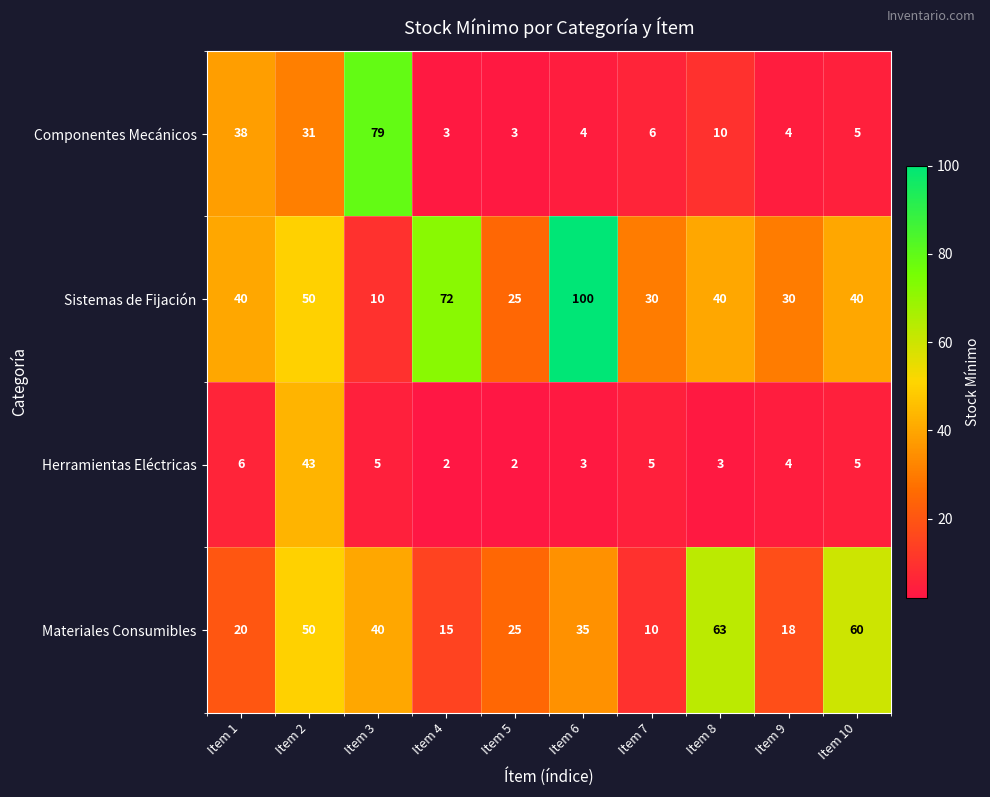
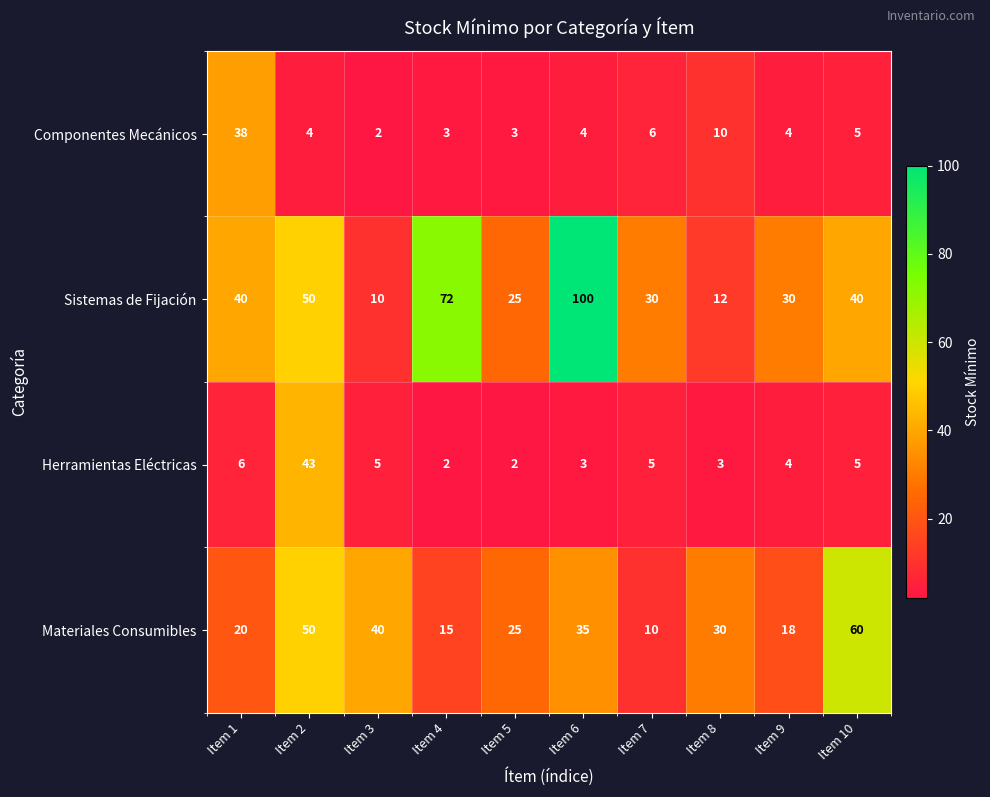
Componentes Mecánicos, Item 2: 31 -> 4
Componentes Mecánicos, Item 3: 79 -> 2
Sistemas de Fijación, Item 8: 40 -> 12
Materiales Consumibles, Item 8: 63 -> 30
